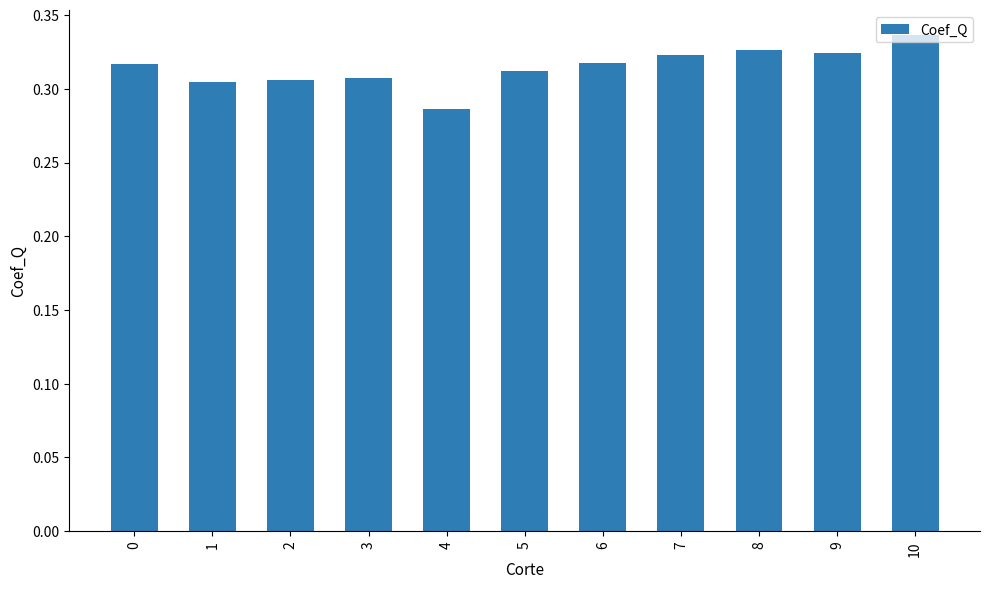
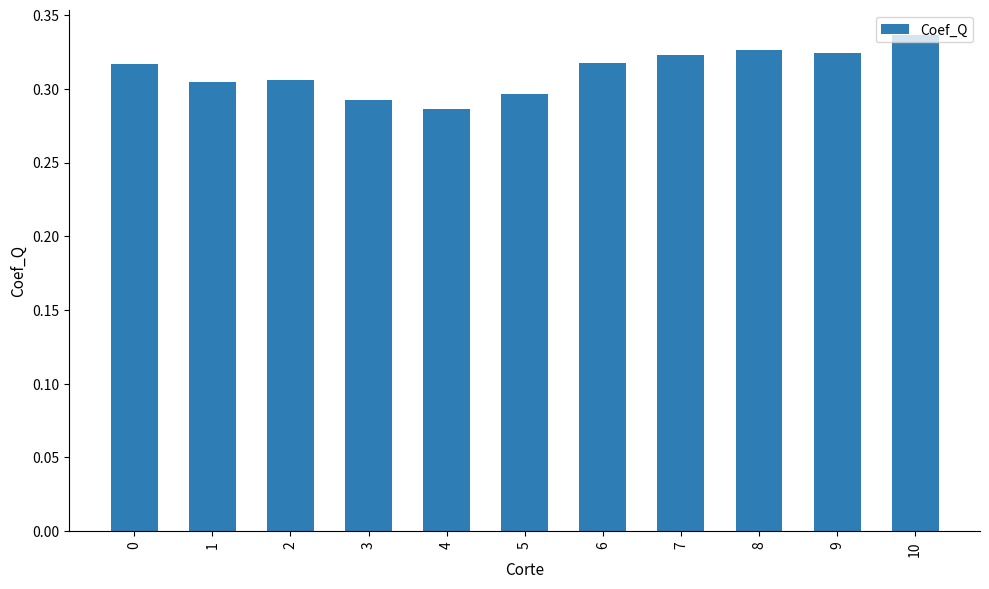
3: 0.307 -> 0.293
5: 0.312 -> 0.297
